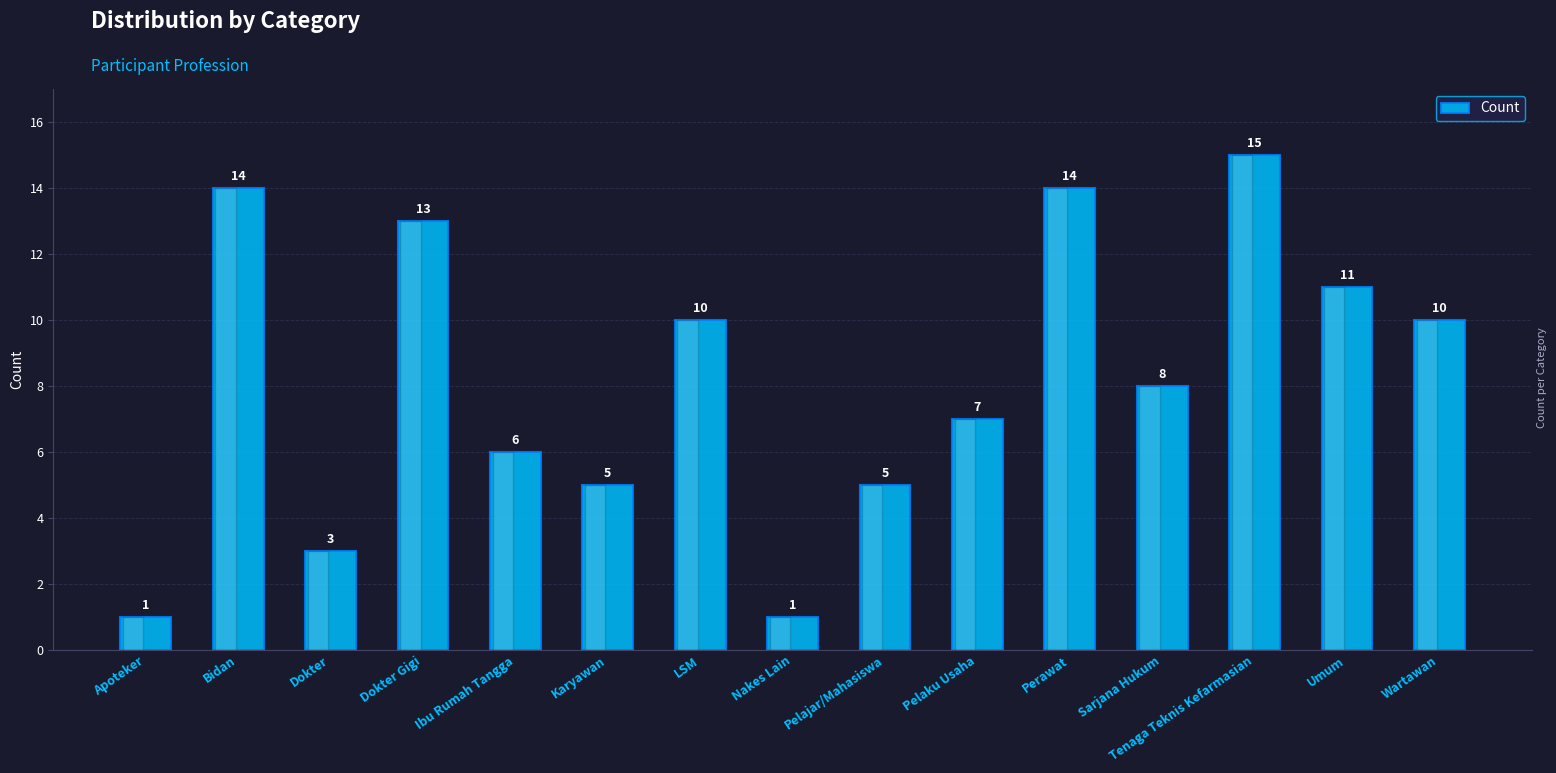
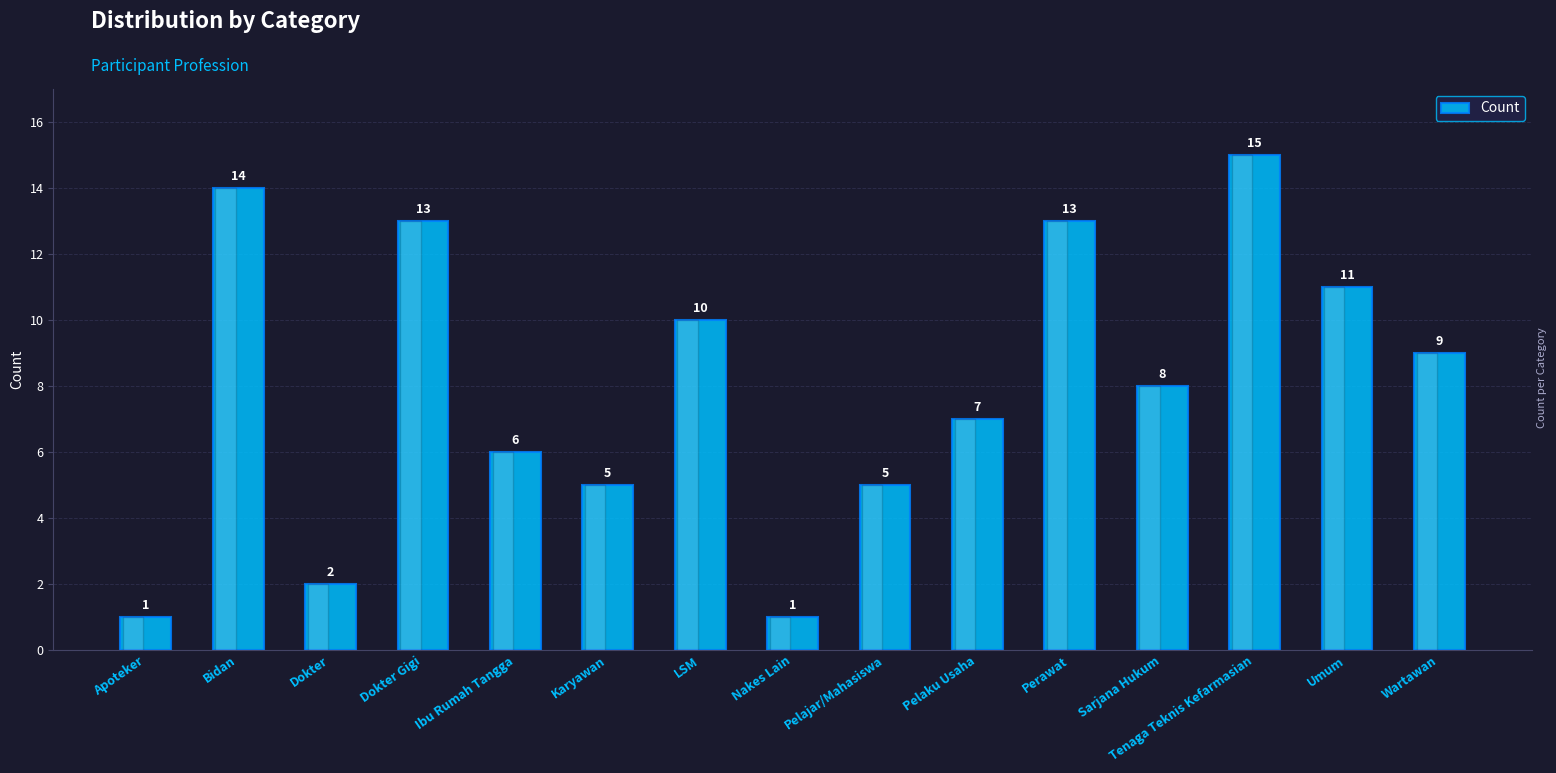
Dokter: 3 -> 2
Perawat: 14 -> 13
Wartawan: 10 -> 9
